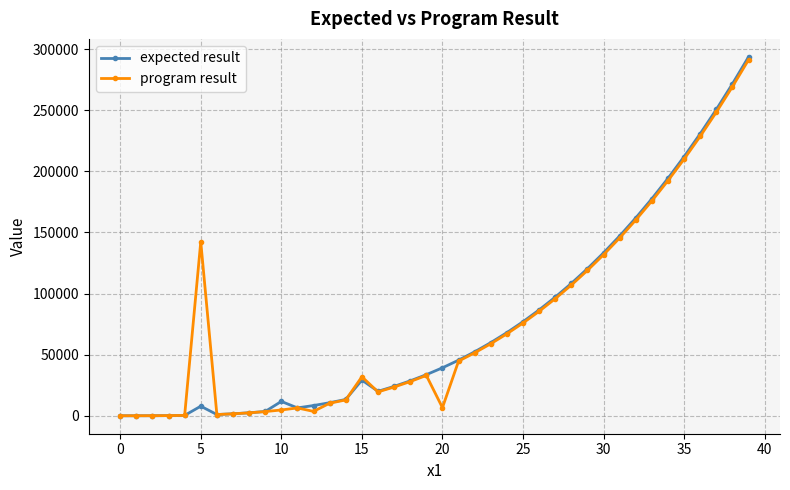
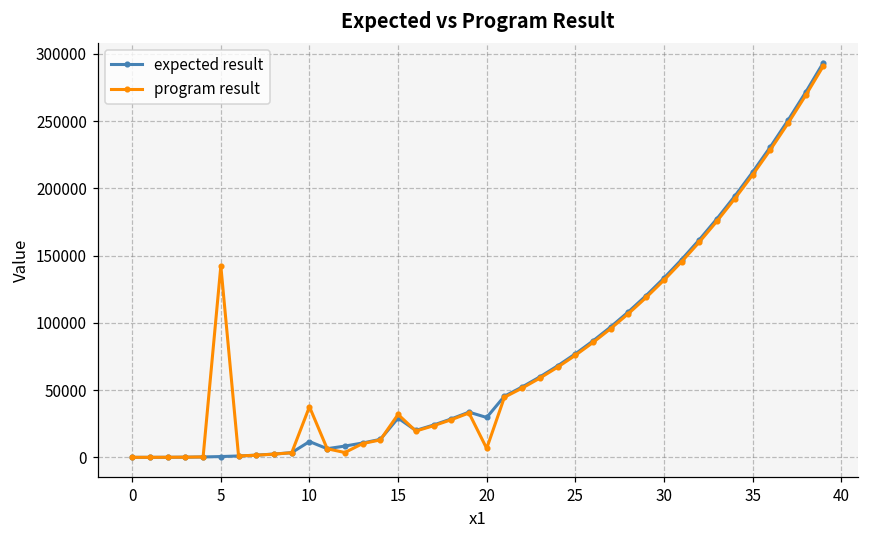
expected result, 5: 8000 -> 1000
program result, 10: 5000 -> 38000
expected result, 20: 39000 -> 30000
